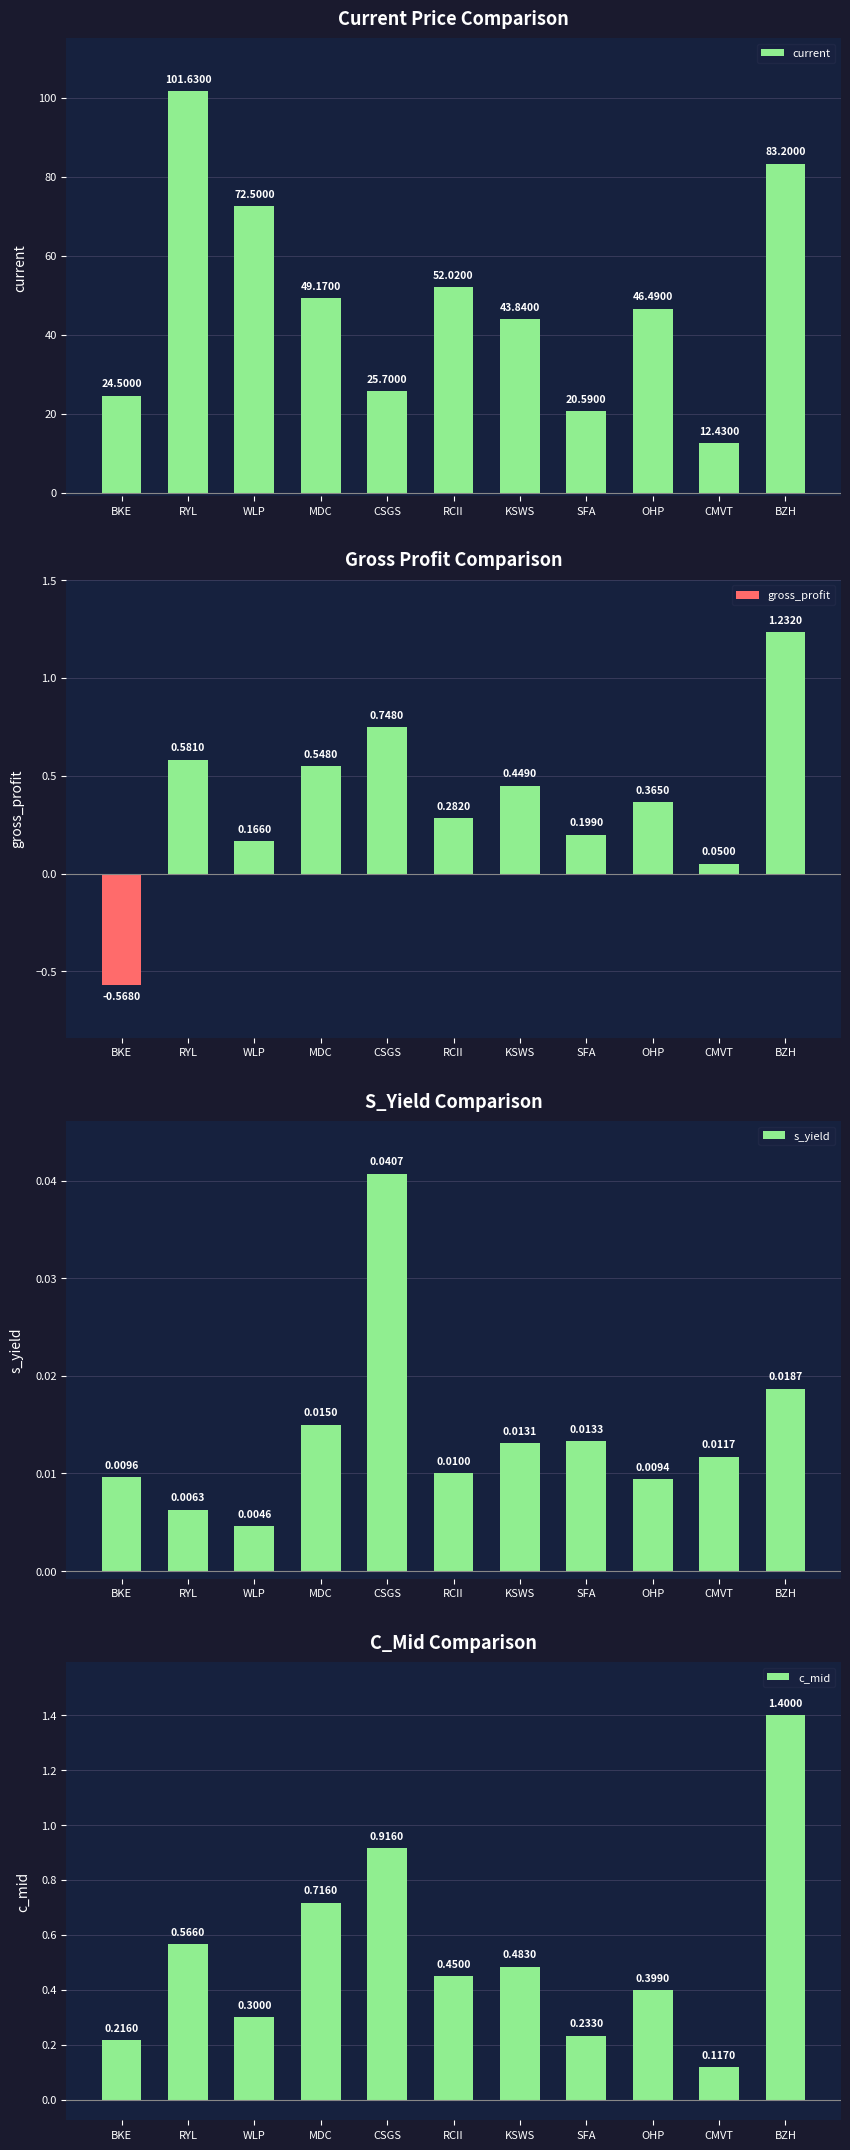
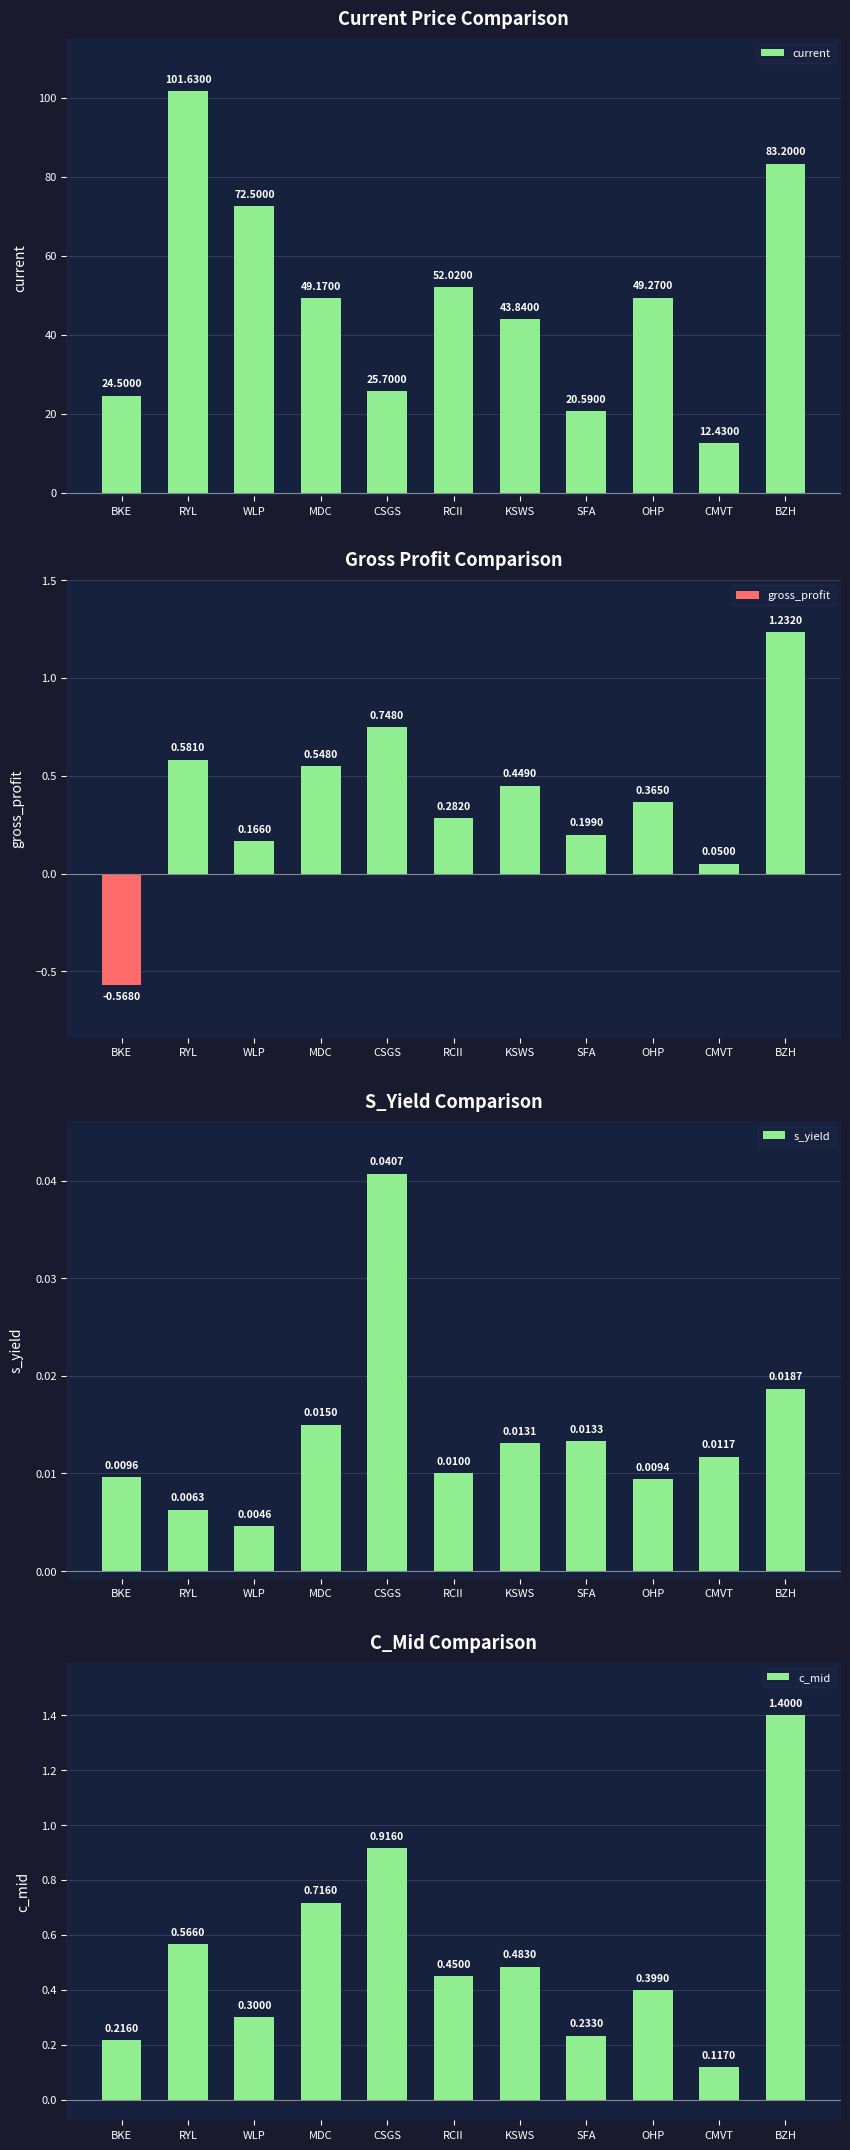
Current Price Comparison, OHP: 46.4900 -> 49.2700
